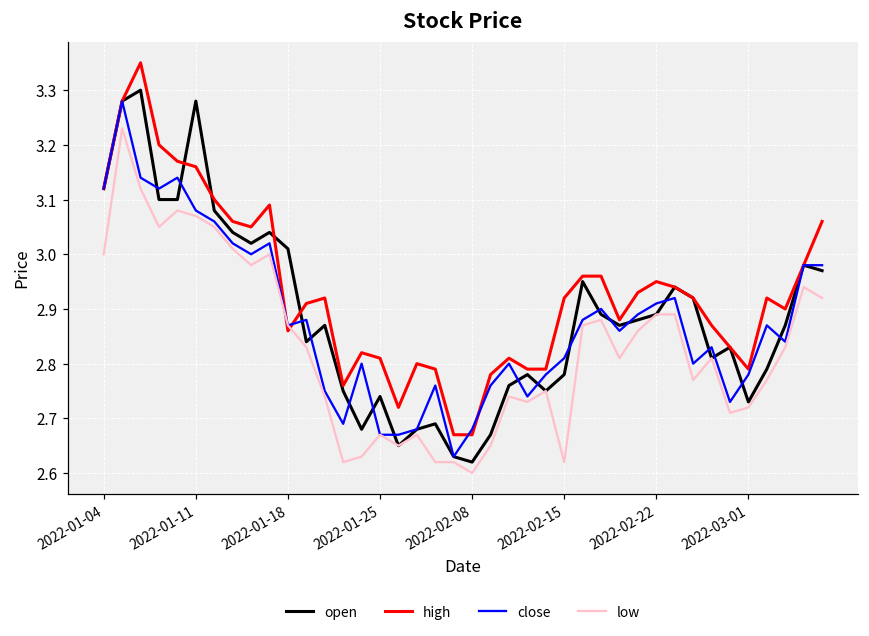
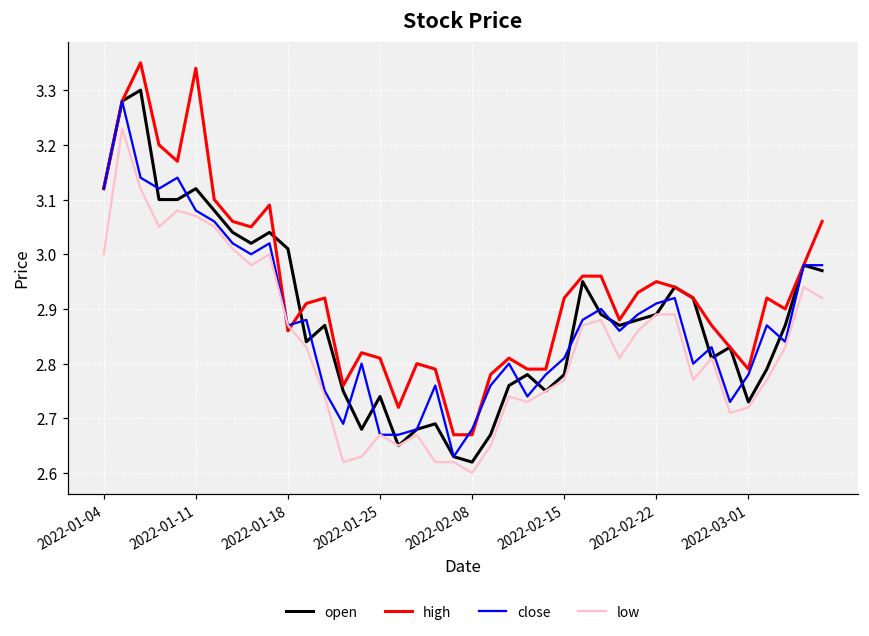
open, 2022-01-11: 3.28 -> 3.12
high, 2022-01-11: 3.16 -> 3.34
low, 2022-02-15: 2.62 -> 2.77
